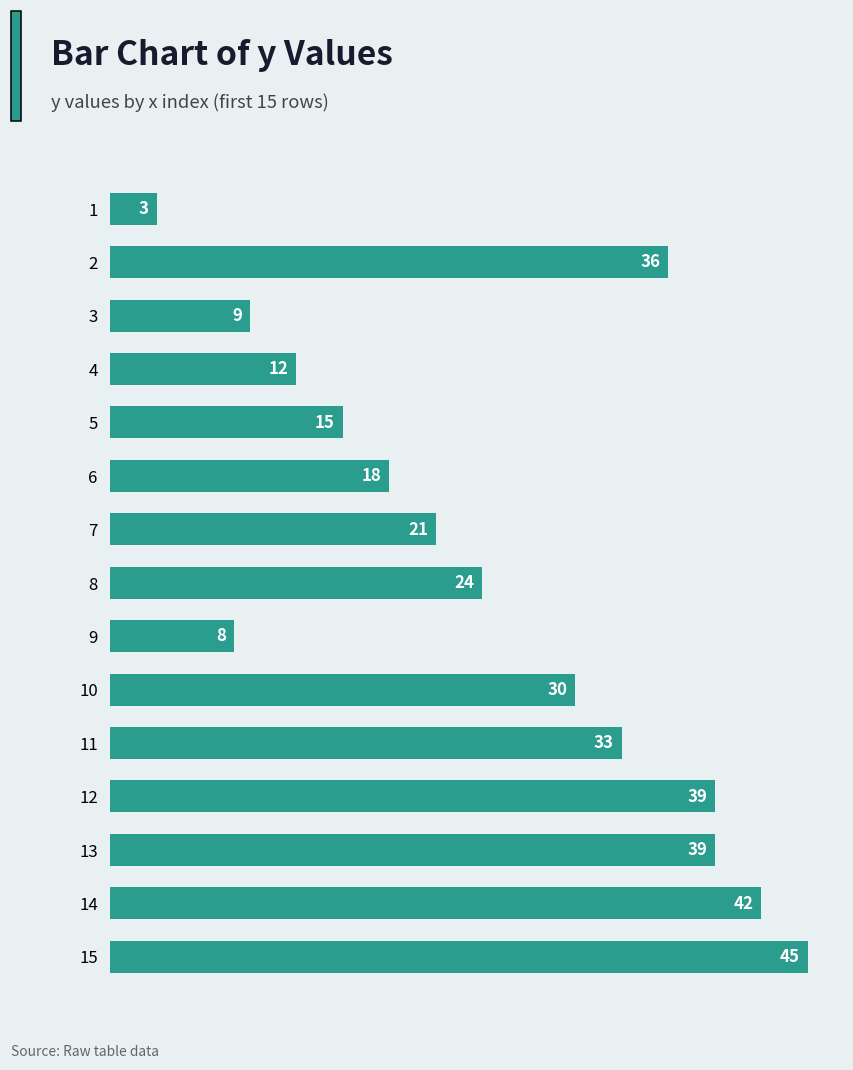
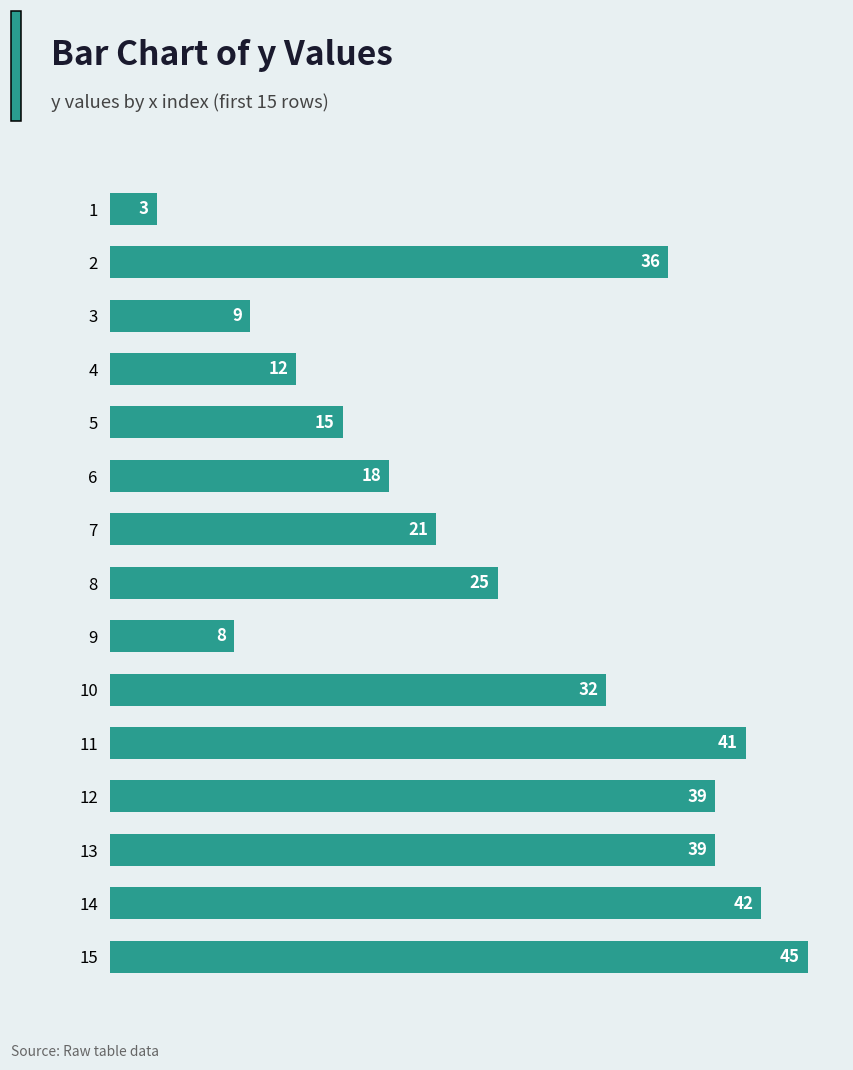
8: 24 -> 25
10: 30 -> 32
11: 33 -> 41
